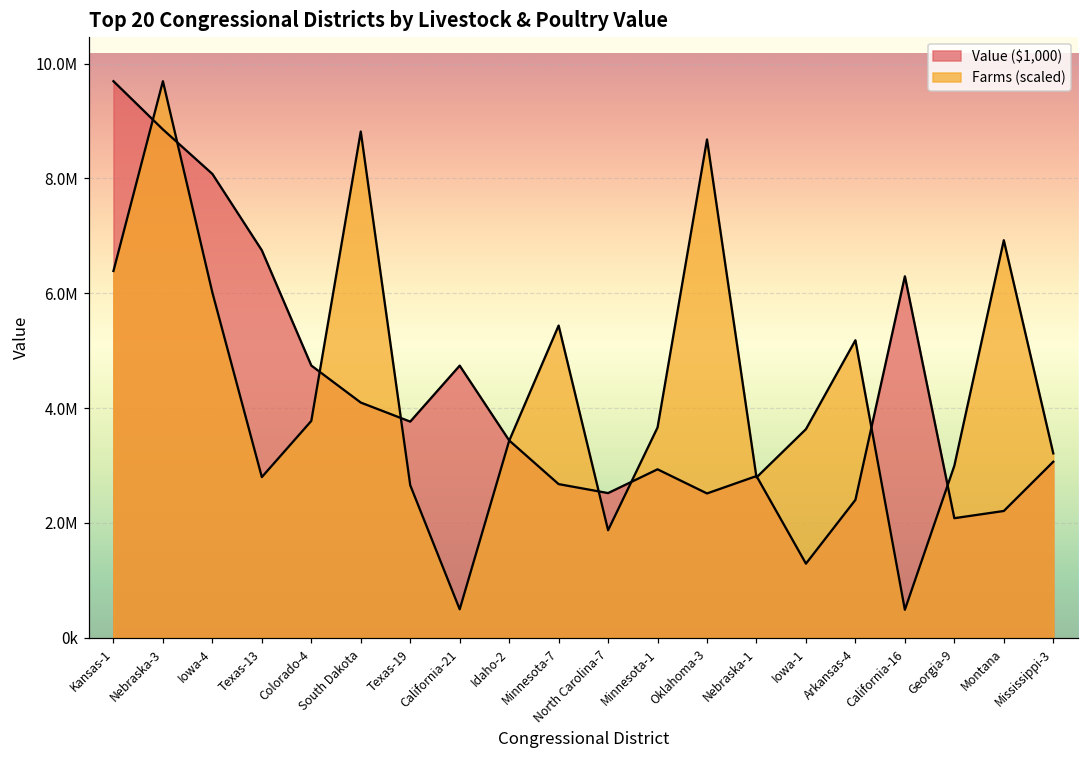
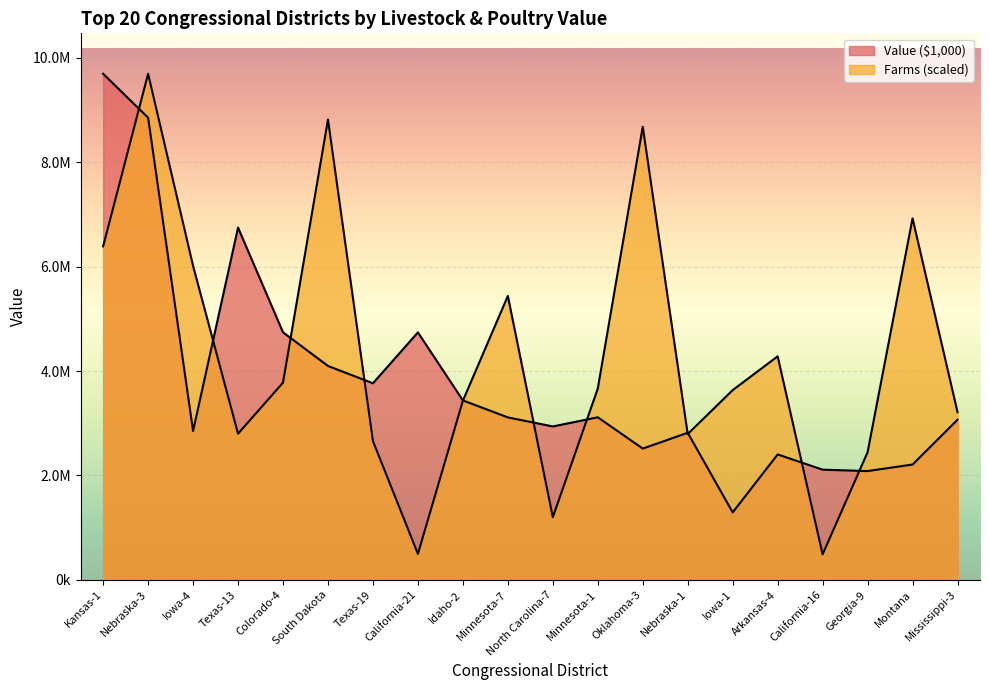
Value ($1,000), Iowa-4: 8100000 -> 2900000
Value ($1,000), Minnesota-7: 2700000 -> 3100000
Value ($1,000), North Carolina-7: 2500000 -> 2900000
Farms (scaled), North Carolina-7: 1900000 -> 1200000
Value ($1,000), Minnesota-1: 2900000 -> 3100000
Farms (scaled), Arkansas-4: 5200000 -> 4300000
Value ($1,000), California-16: 6300000 -> 2100000
Farms (scaled), Georgia-9: 3000000 -> 2400000
